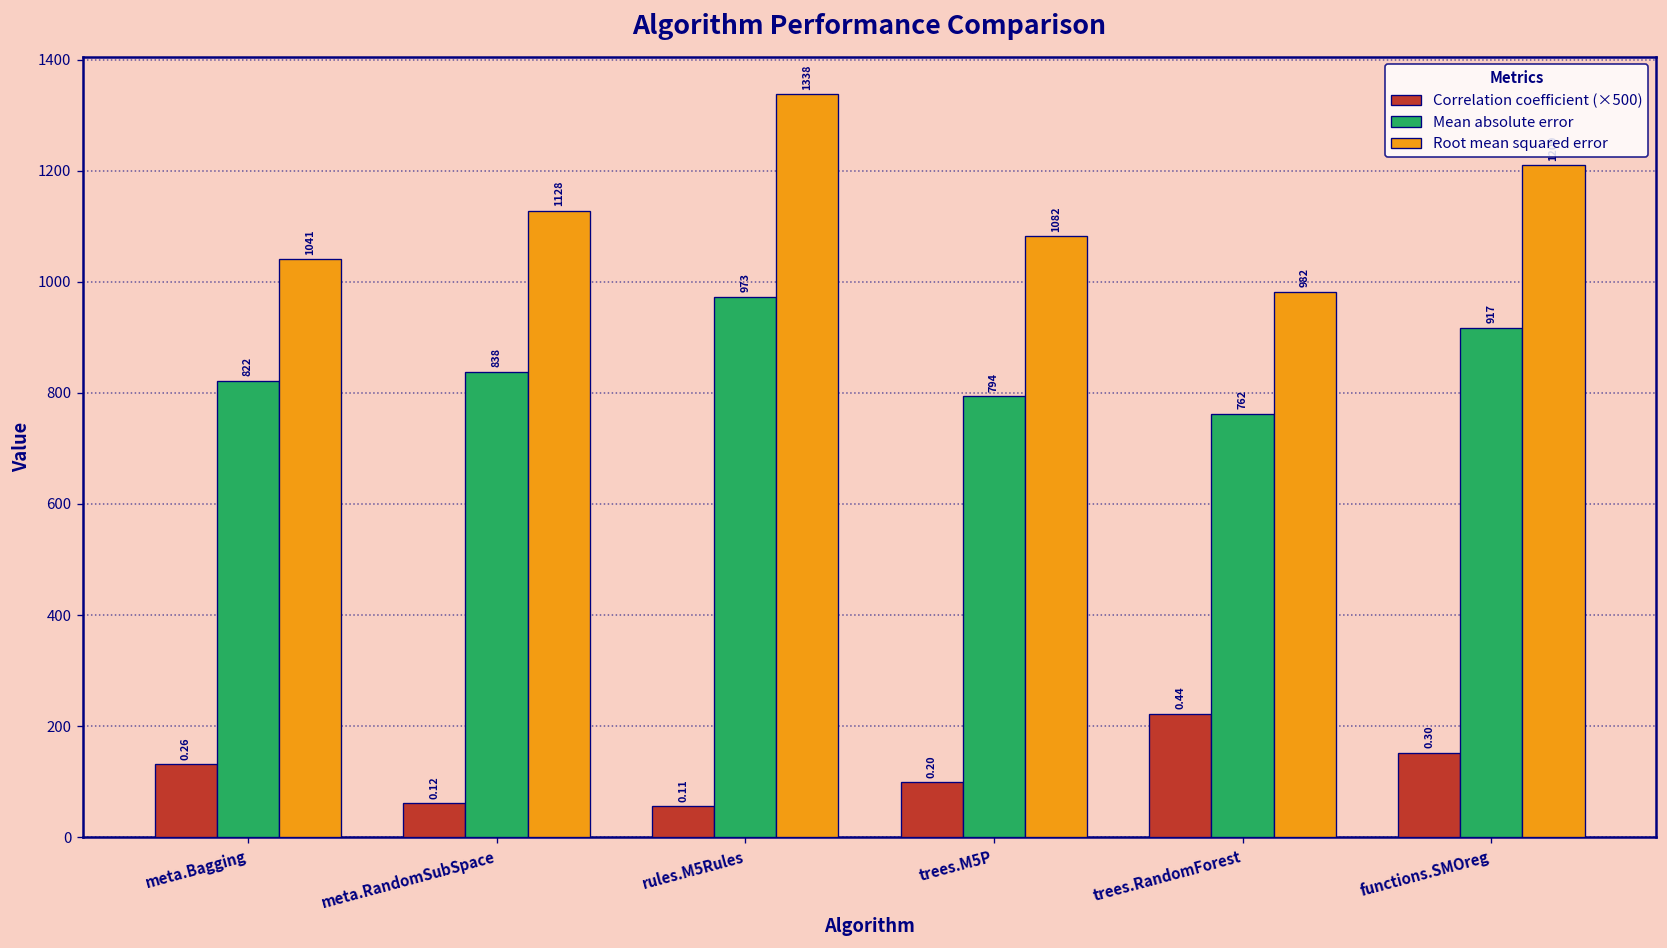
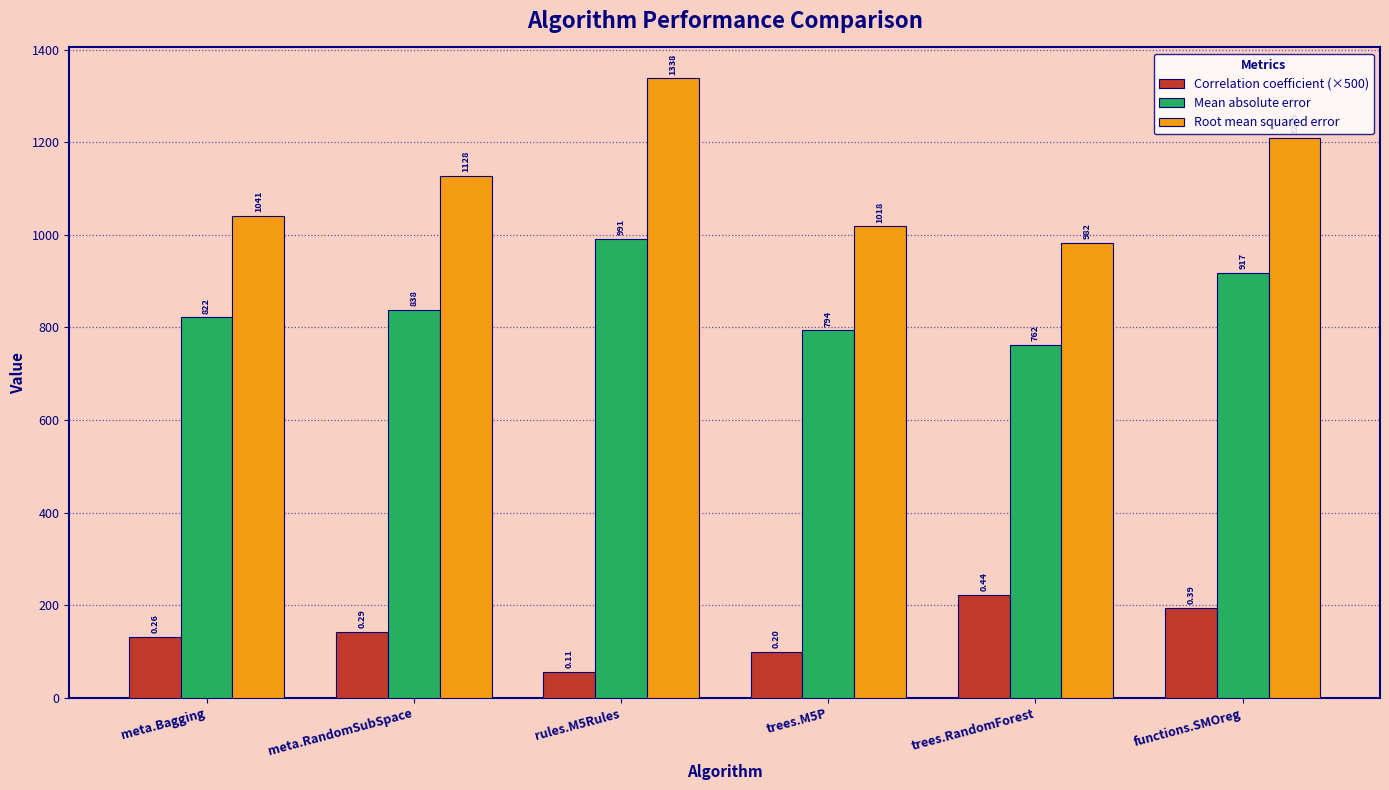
Correlation coefficient (×500), meta.RandomSubSpace: 0.12 -> 0.29
Mean absolute error, rules.M5Rules: 973 -> 991
Root mean squared error, trees.M5P: 1082 -> 1018
Correlation coefficient (×500), functions.SMOreg: 0.30 -> 0.39
